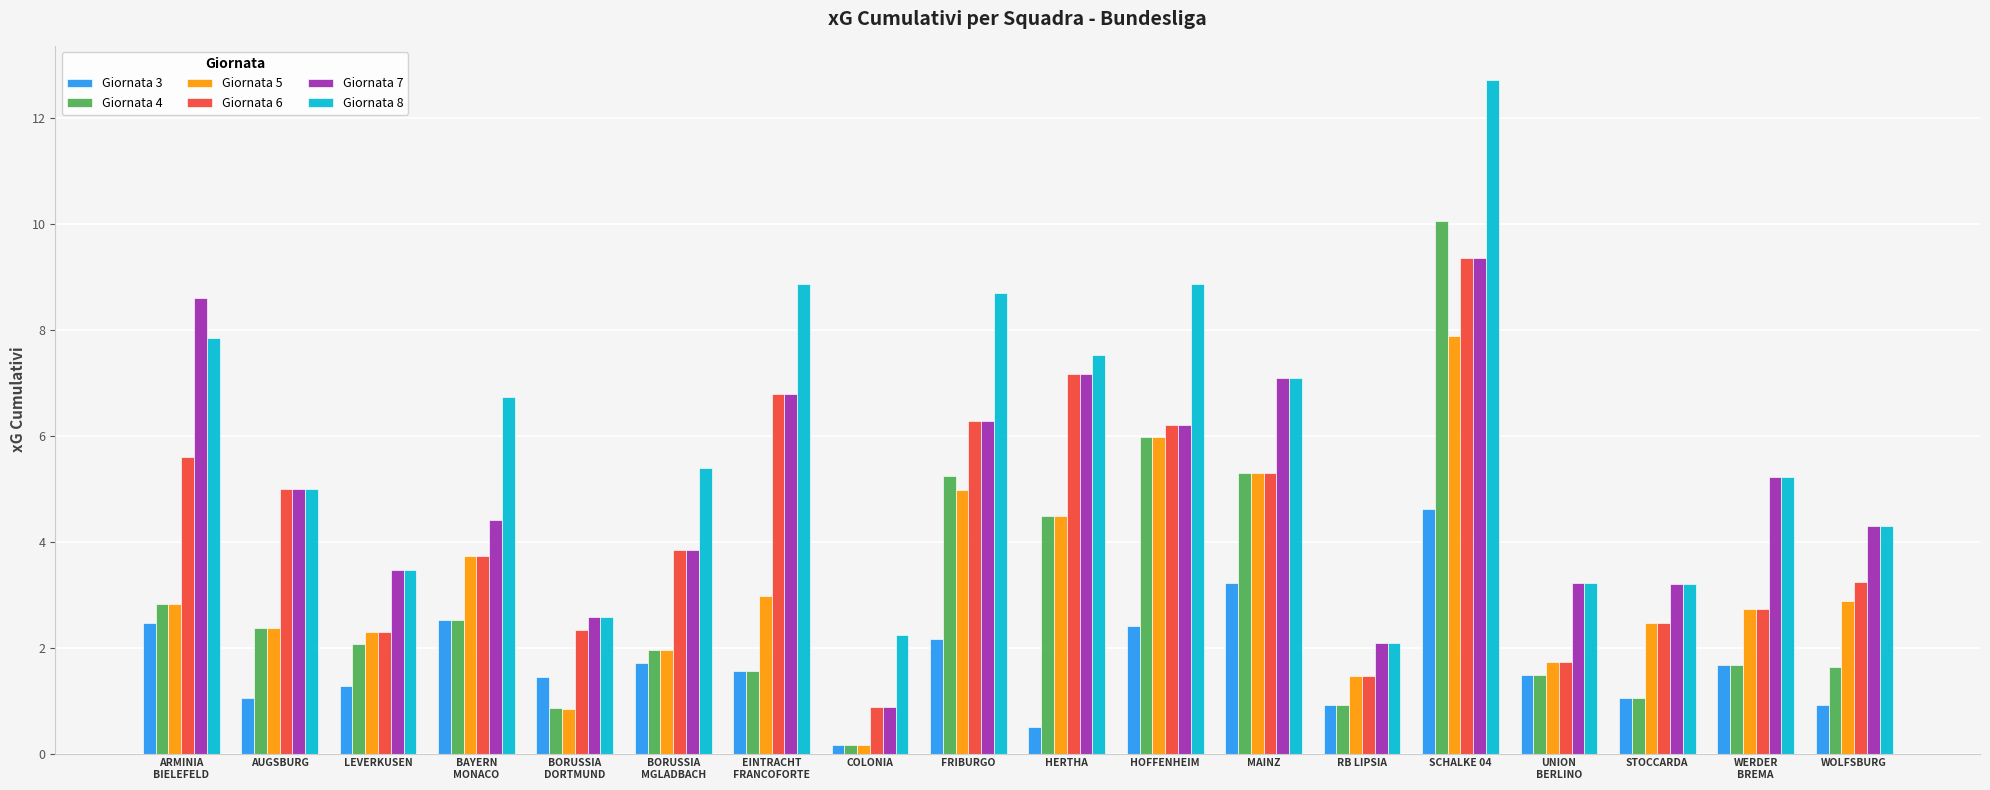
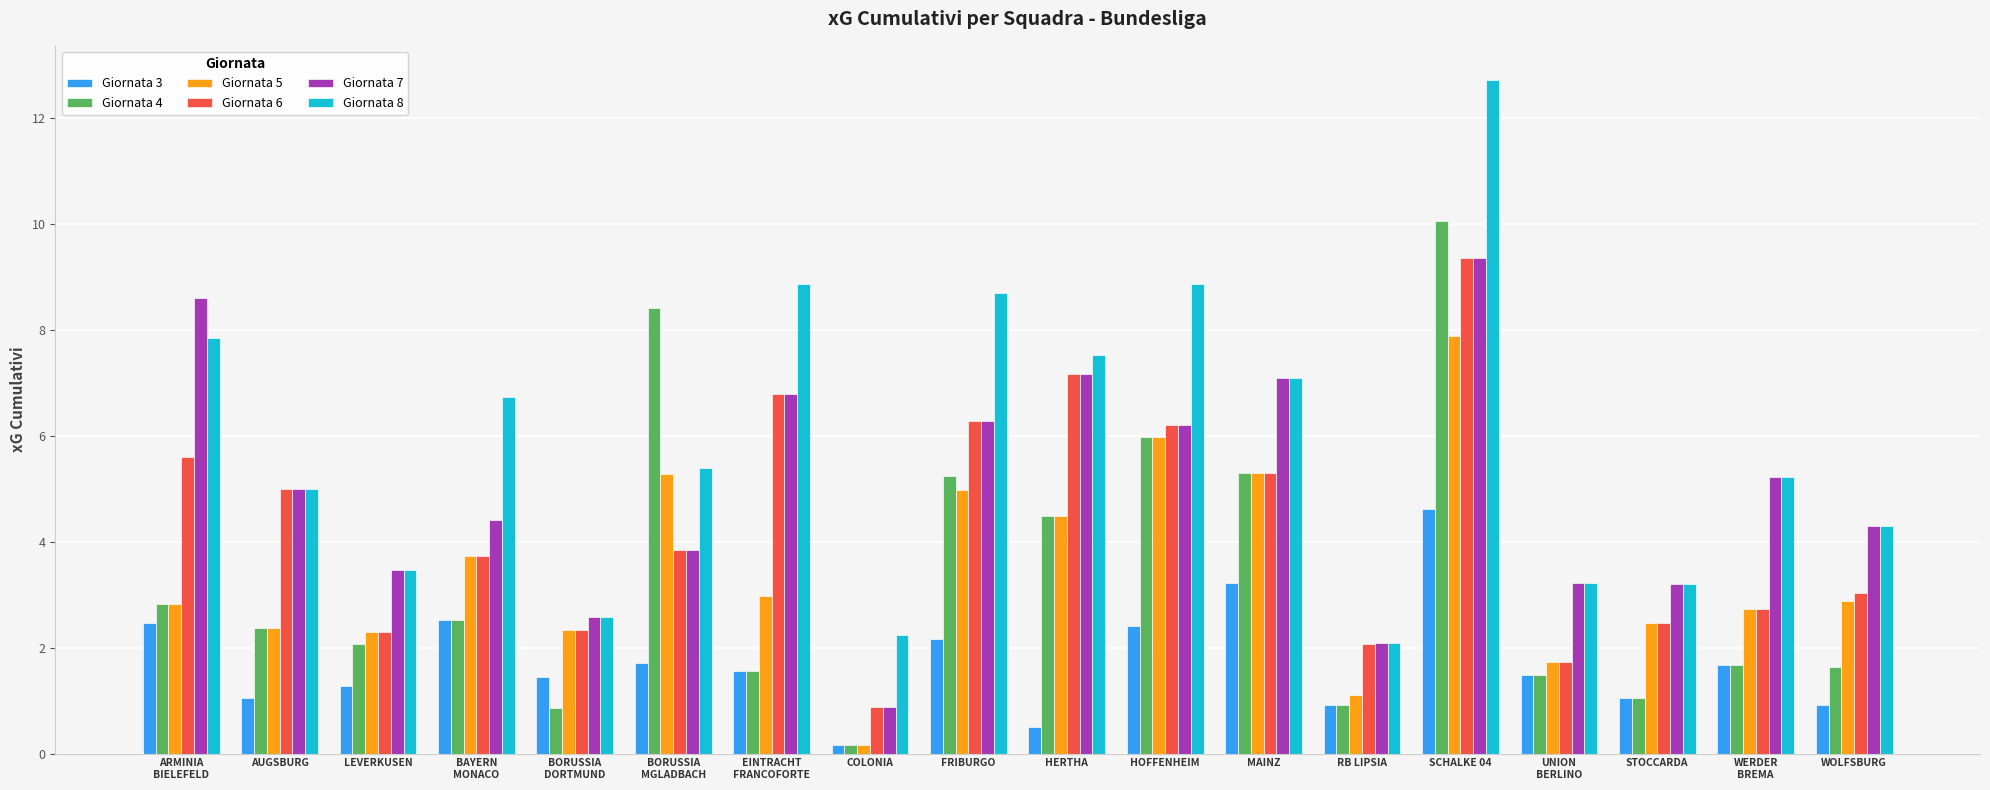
Giornata 5, BORUSSIA DORTMUND: 0.8 -> 2.3
Giornata 4, BORUSSIA MGLADBACH: 1.9 -> 8.4
Giornata 5, BORUSSIA MGLADBACH: 1.9 -> 5.3
Giornata 5, RB LIPSIA: 1.5 -> 1.1
Giornata 6, RB LIPSIA: 1.5 -> 2.1
Giornata 6, WOLFSBURG: 3.2 -> 3.0
